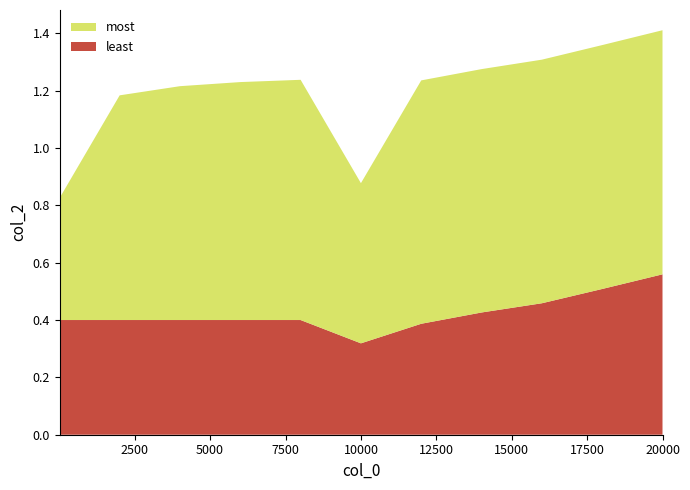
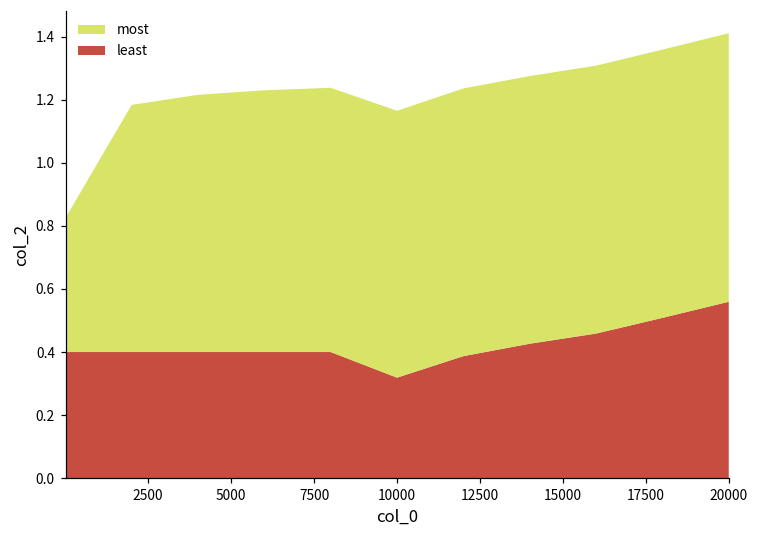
most, 10000: 0.56 -> 0.85
